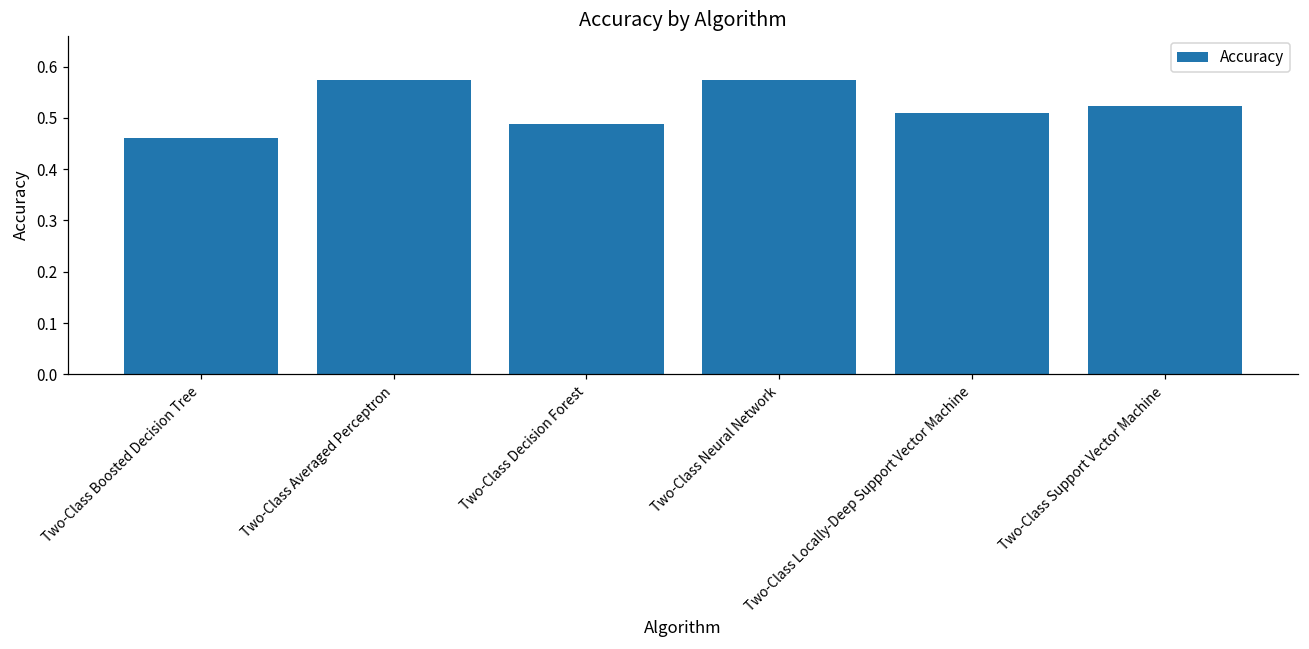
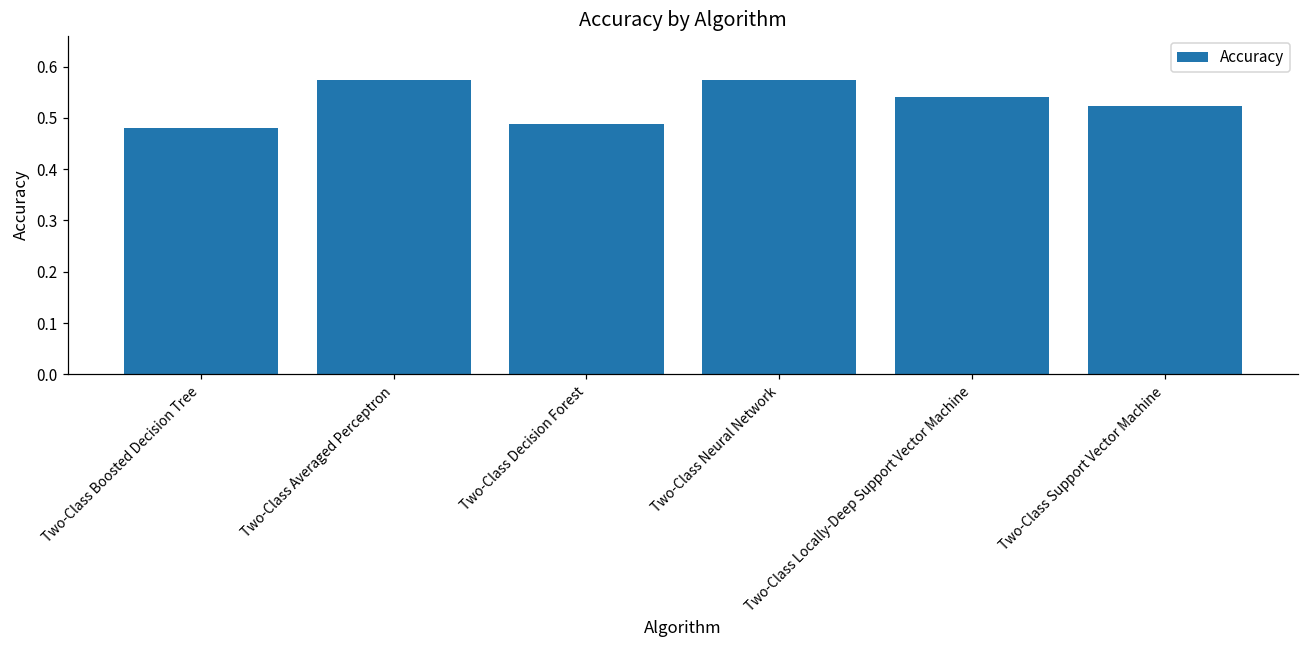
Two-Class Boosted Decision Tree: 0.46 -> 0.48
Two-Class Locally-Deep Support Vector Machine: 0.51 -> 0.54
